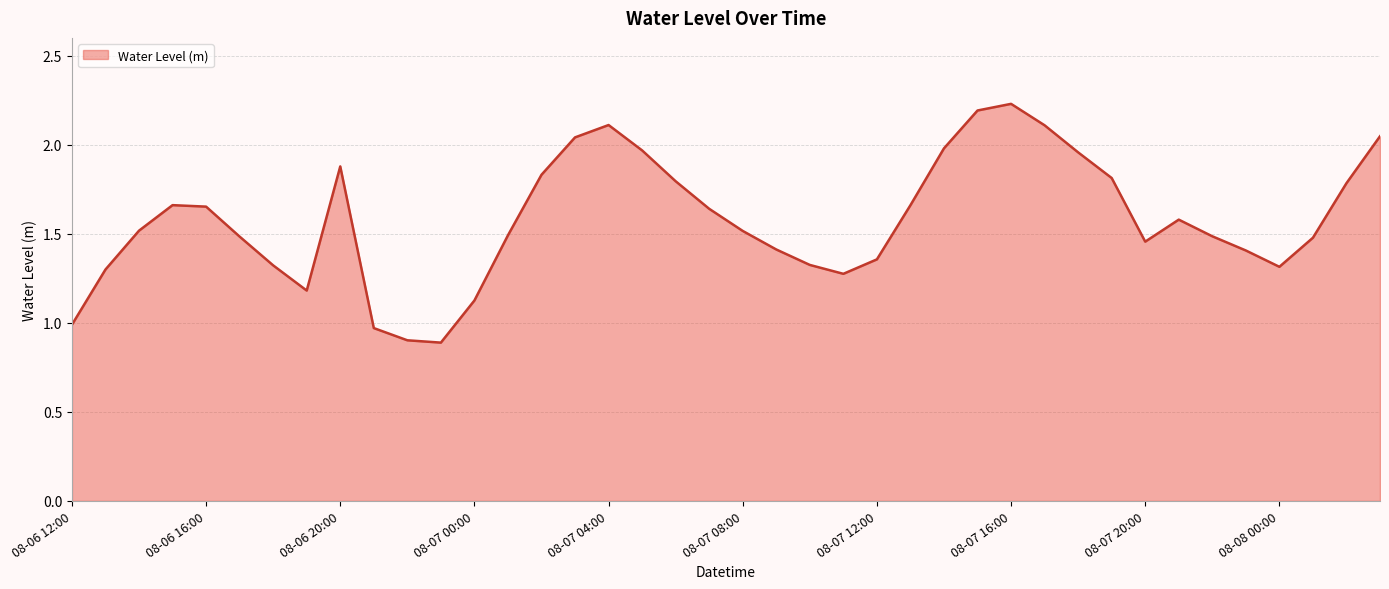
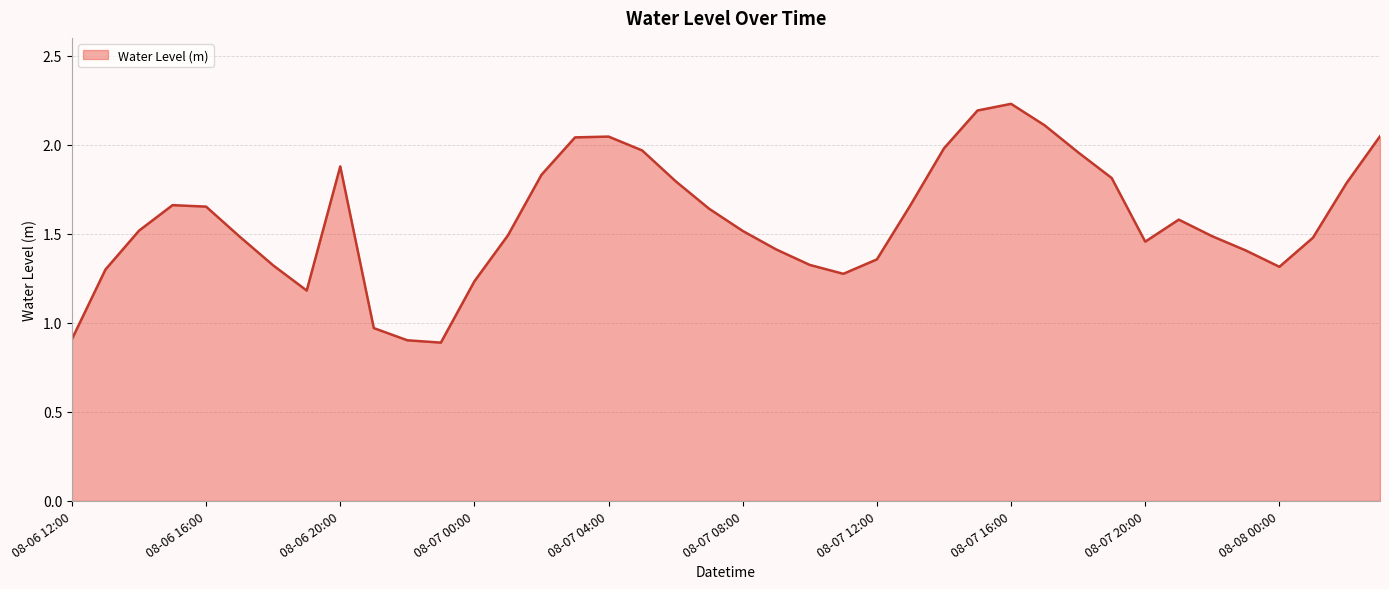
08-06 12:00: 0.99 -> 0.91
08-07 00:00: 1.13 -> 1.23
08-07 04:00: 2.11 -> 2.05
